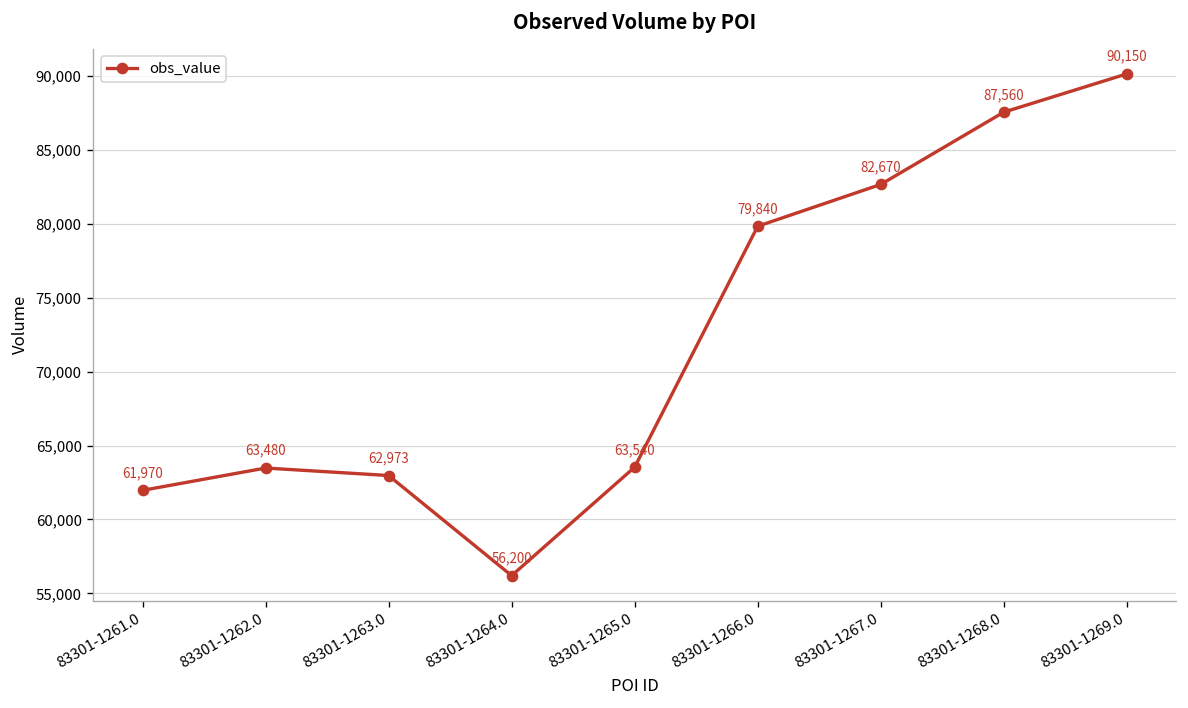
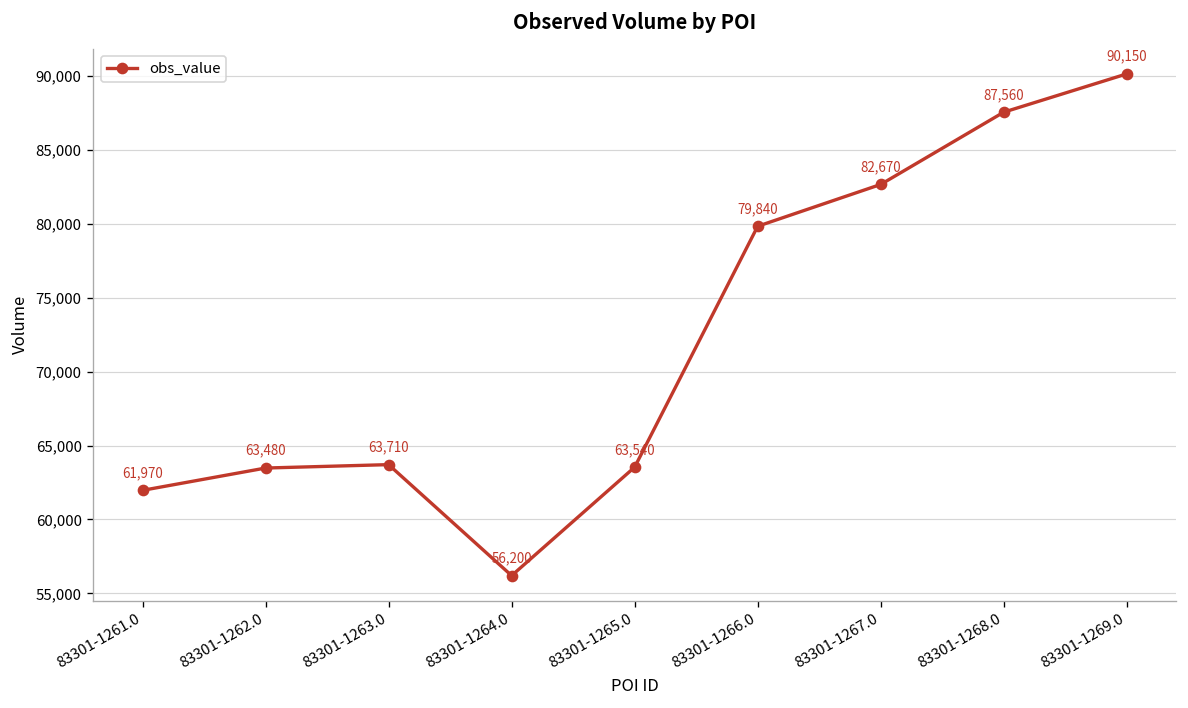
83301-1263.0: 62,973 -> 63,710
